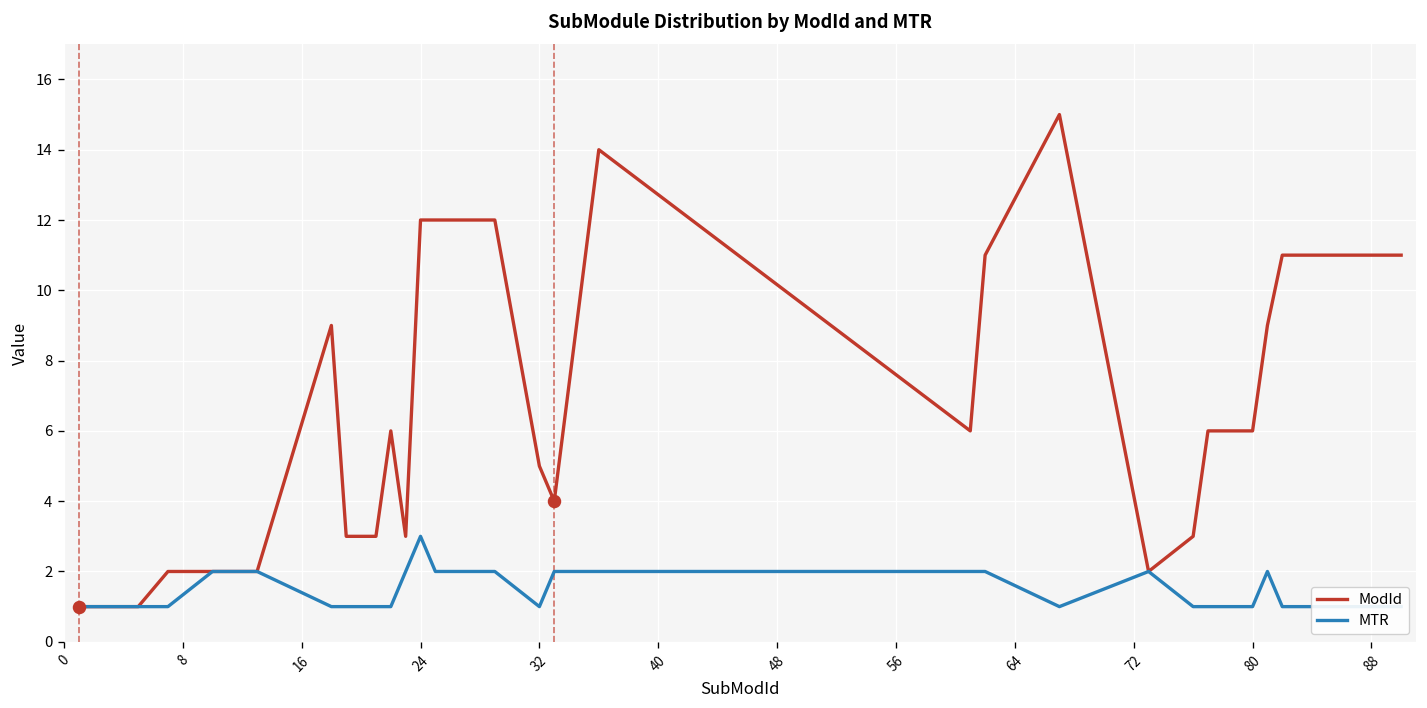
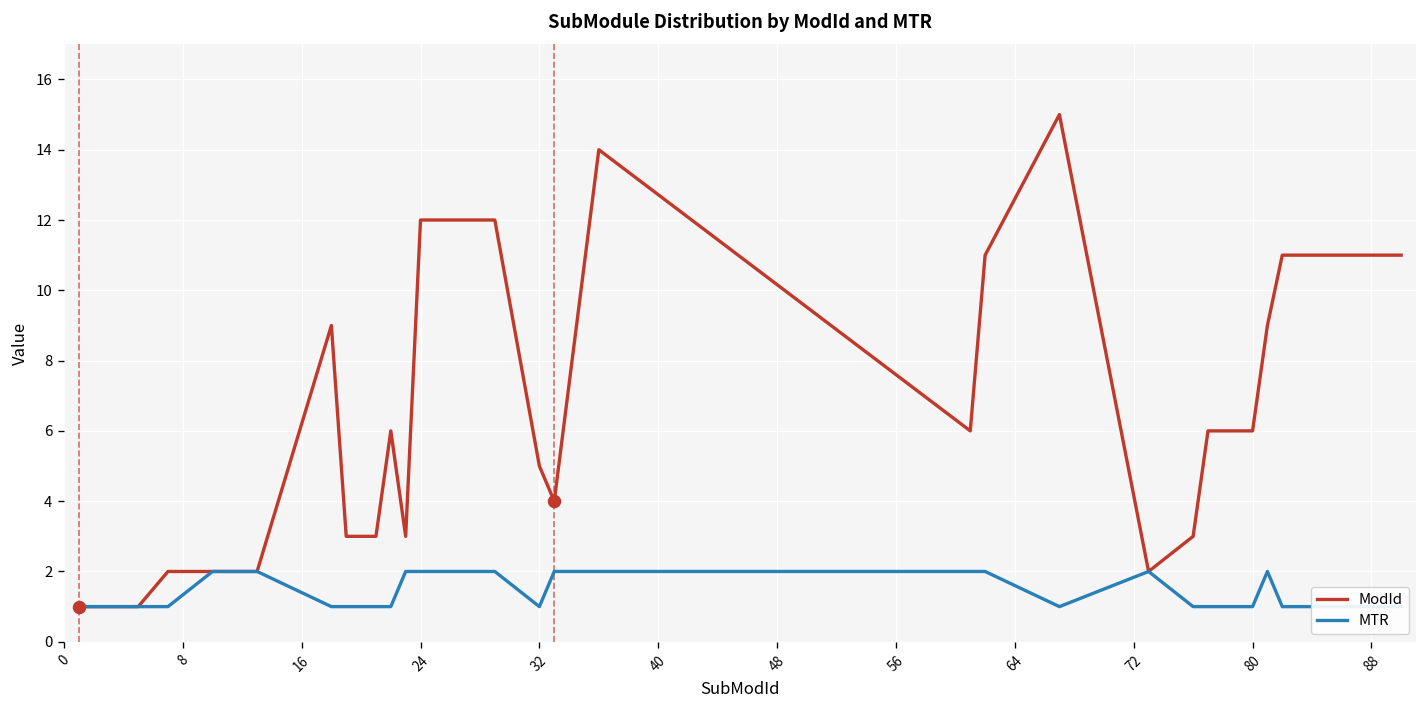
MTR, 24: 3 -> 2
